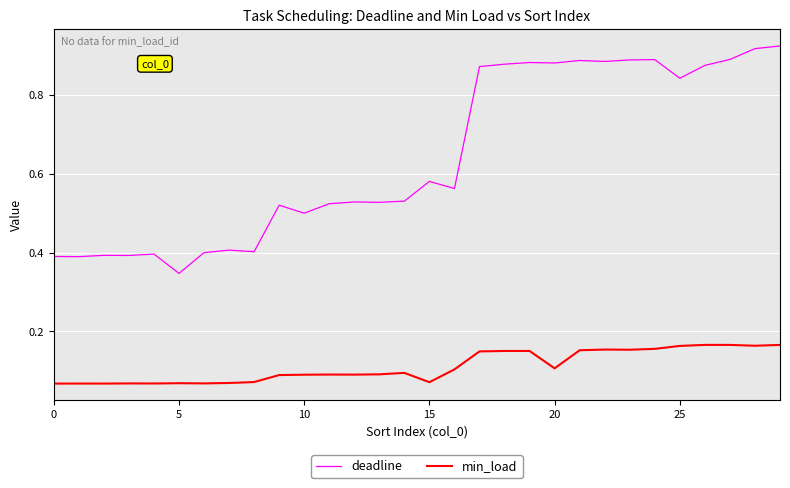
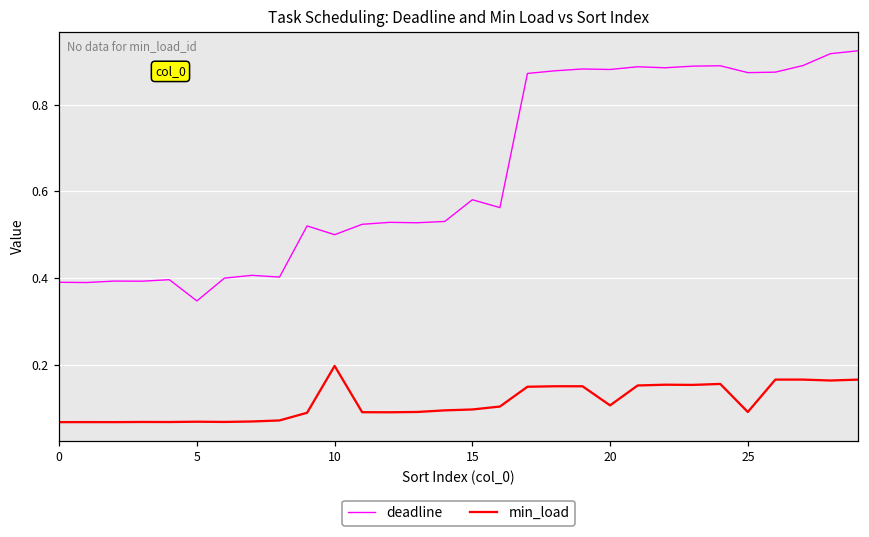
min_load, 10: 0.09 -> 0.20
min_load, 15: 0.07 -> 0.10
deadline, 25: 0.84 -> 0.87
min_load, 25: 0.16 -> 0.09
